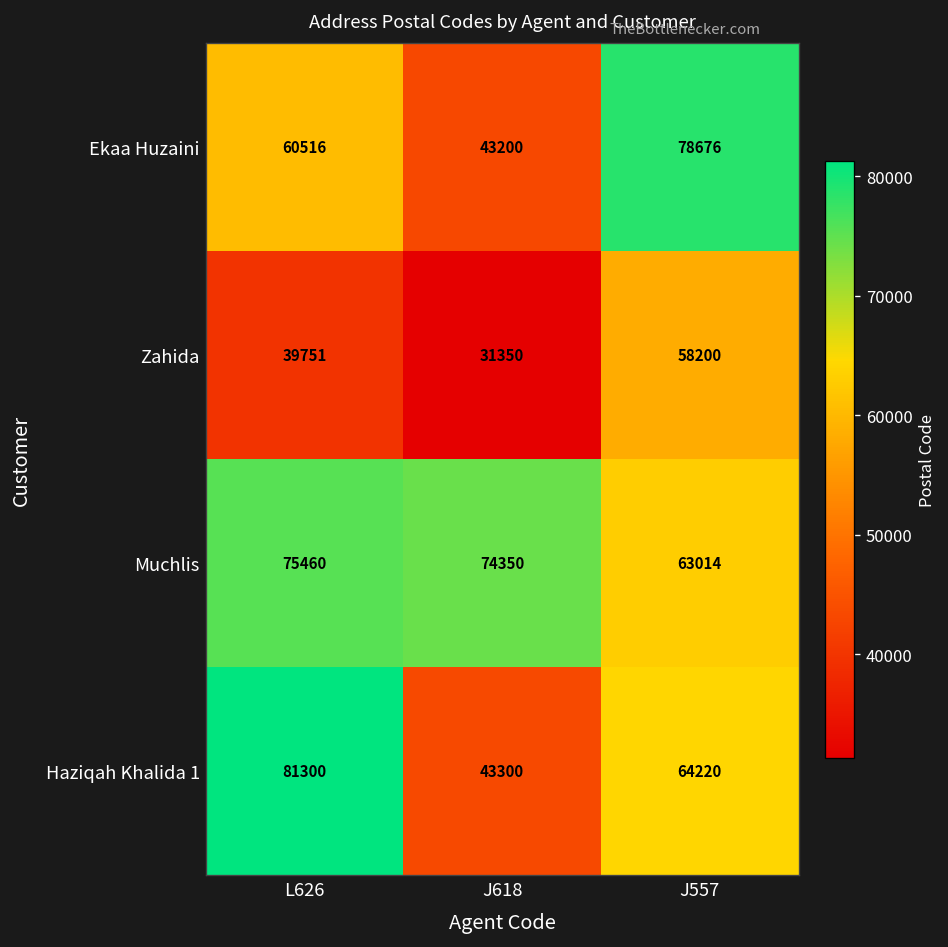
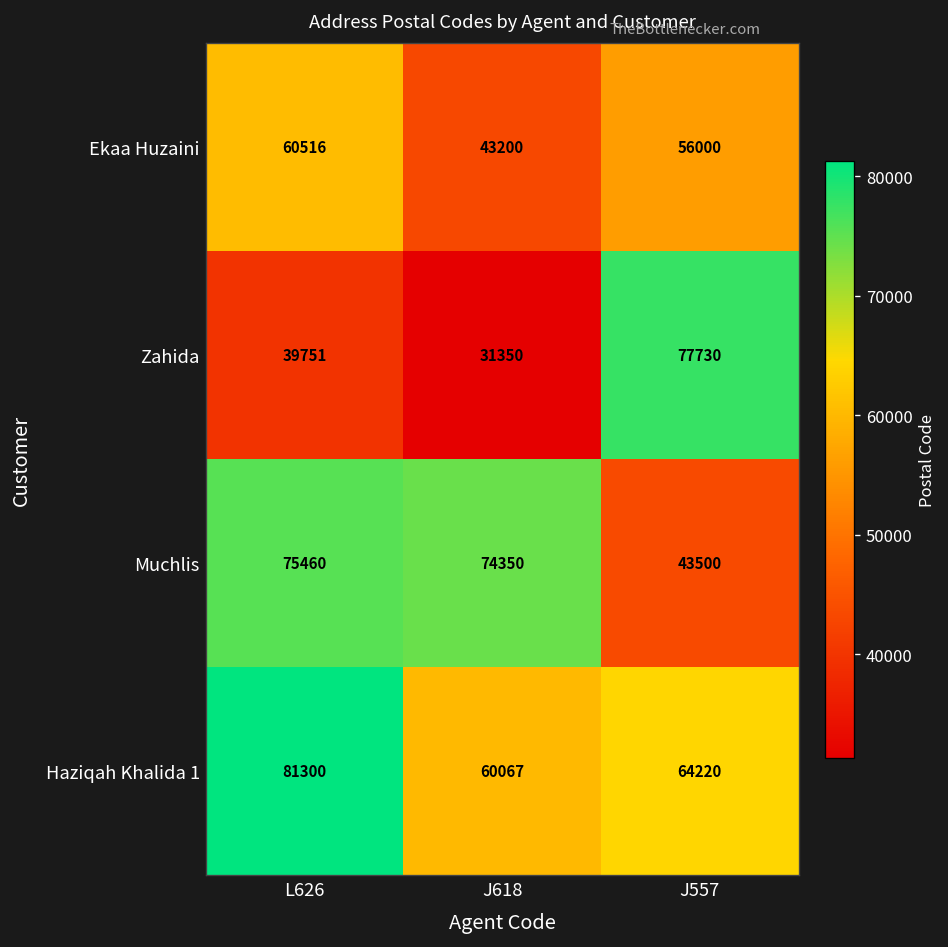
Ekaa Huzaini, J557: 78676 -> 56000
Zahida, J557: 58200 -> 77730
Muchlis, J557: 63014 -> 43500
Haziqah Khalida 1, J618: 43300 -> 60067
